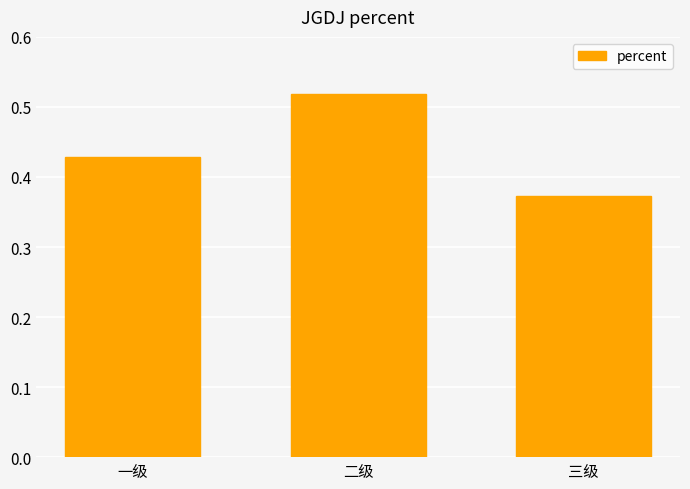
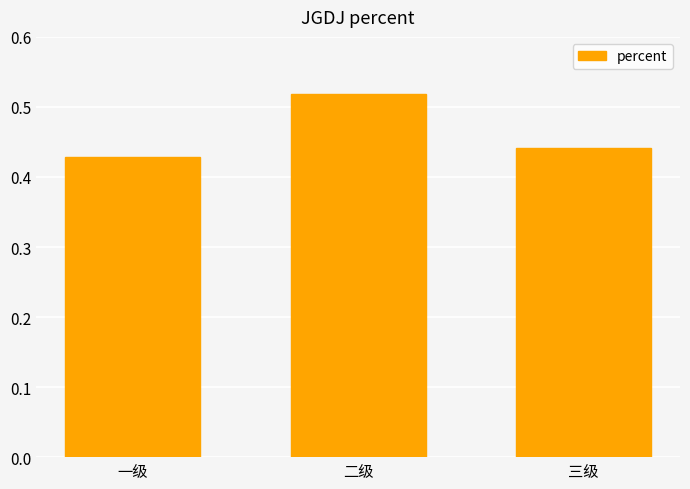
三级: 0.37 -> 0.44
